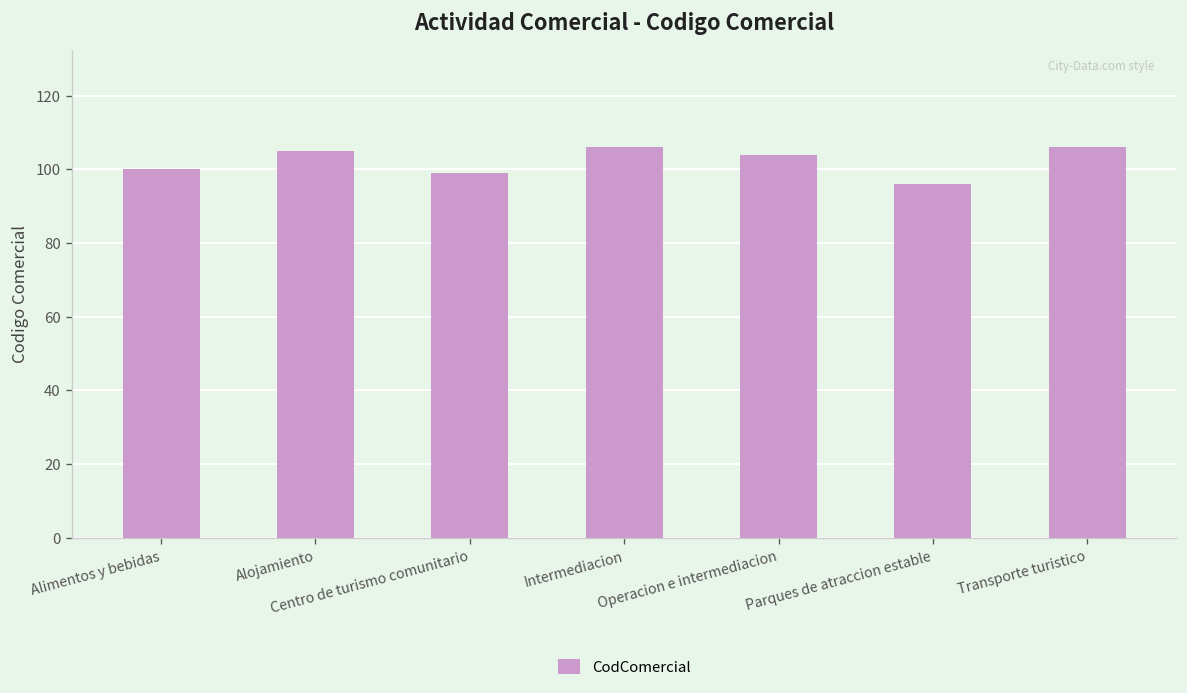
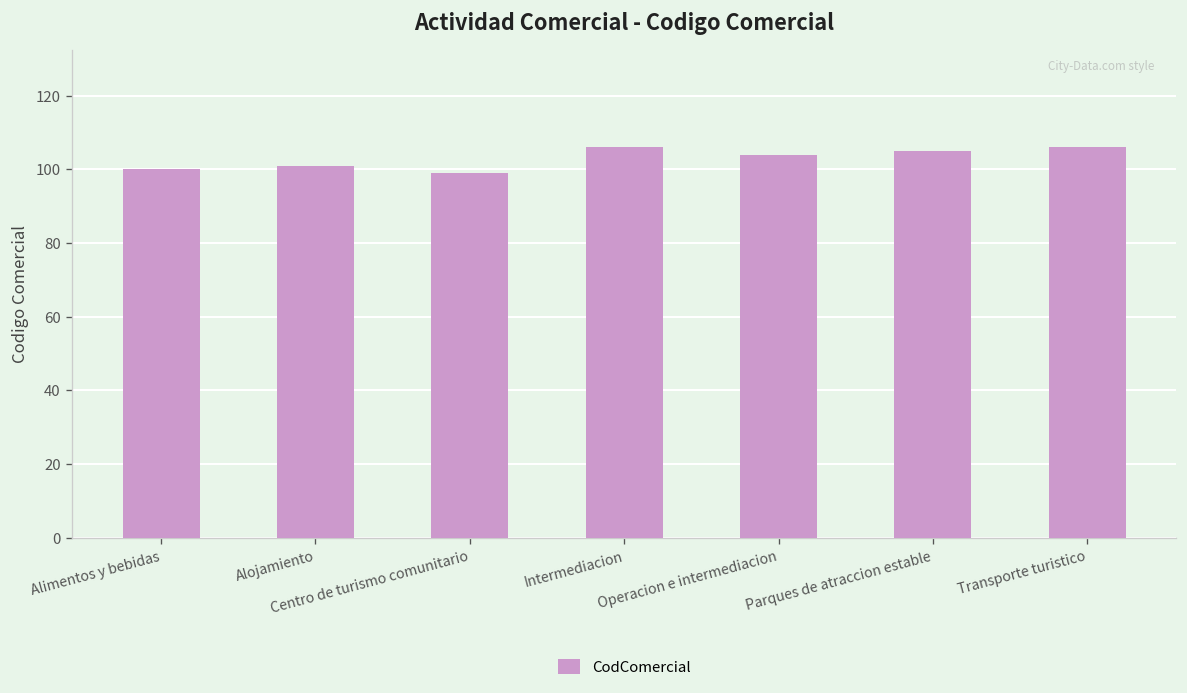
Alojamiento: 105 -> 101
Parques de atraccion estable: 96 -> 105
